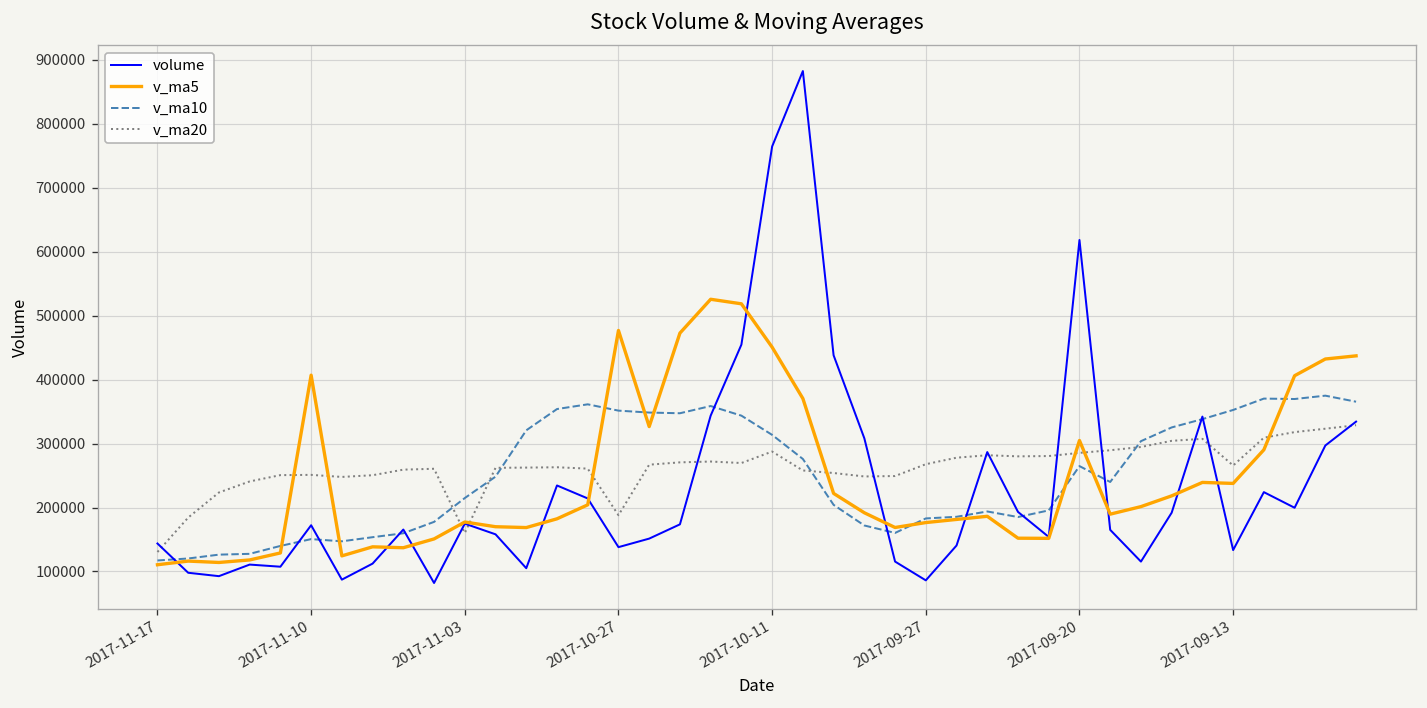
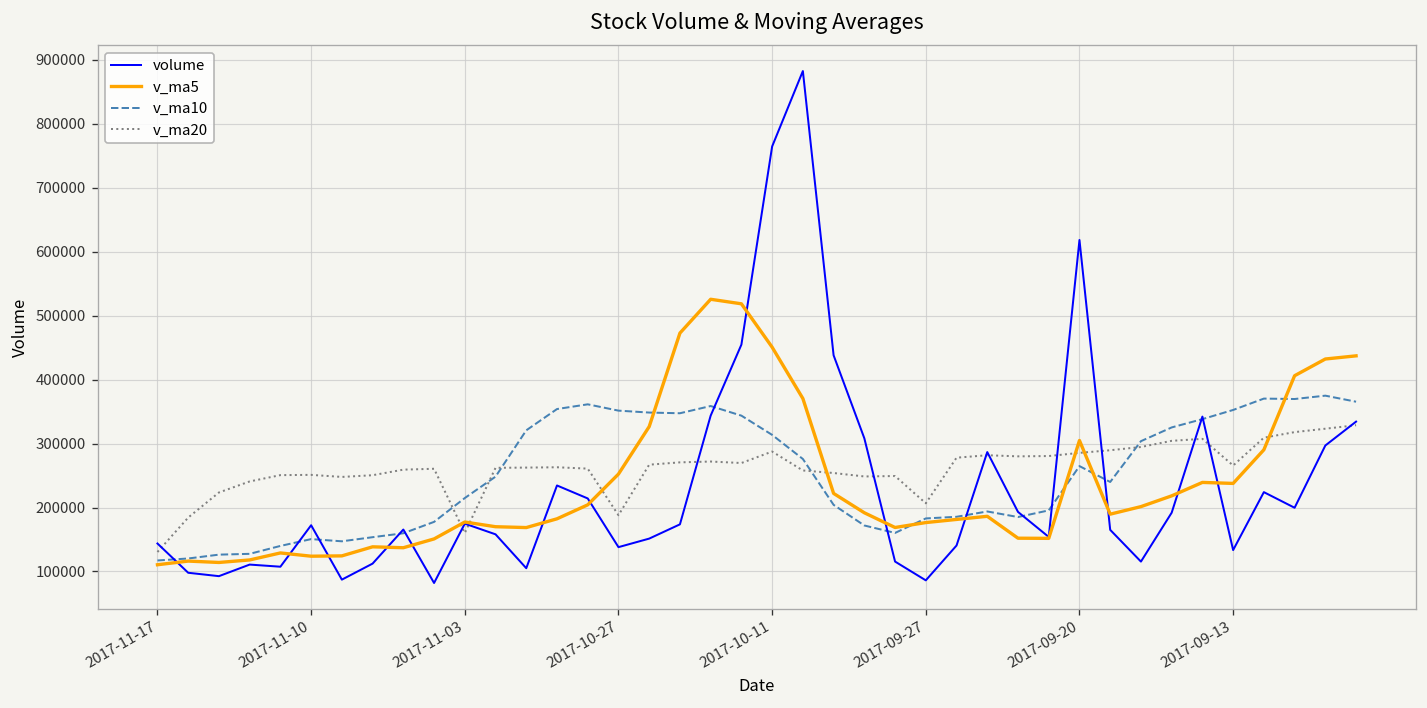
v_ma5, 2017-11-10: 410000 -> 120000
v_ma5, 2017-10-27: 480000 -> 250000
v_ma20, 2017-09-27: 270000 -> 210000
